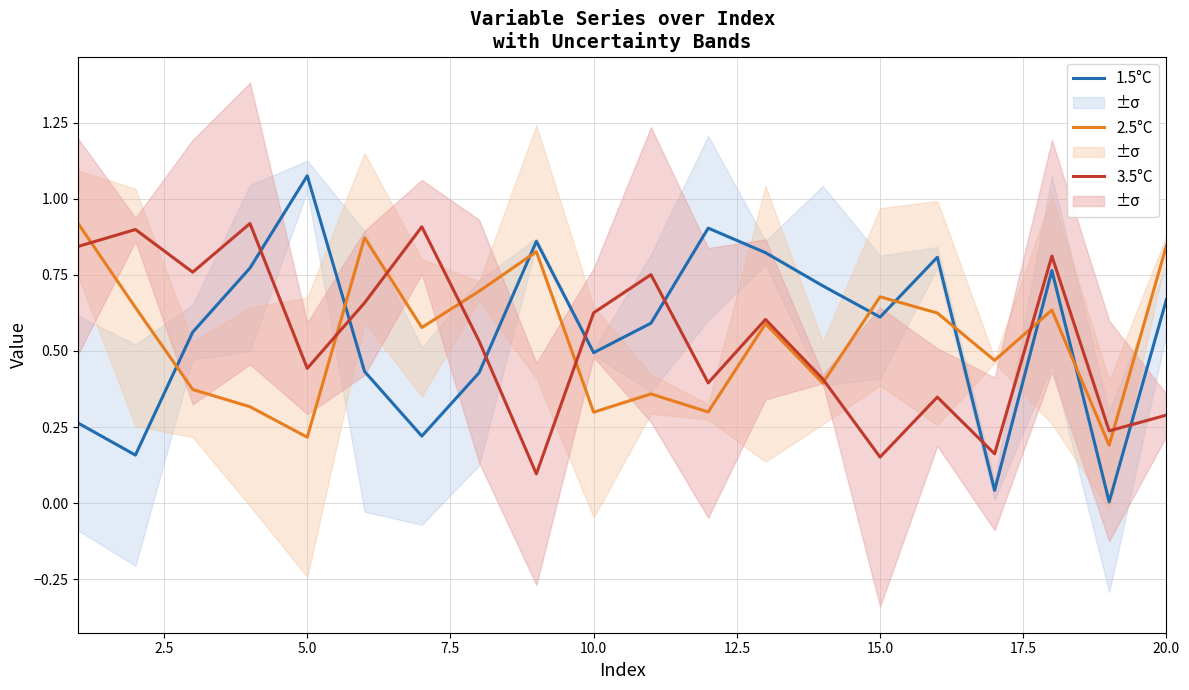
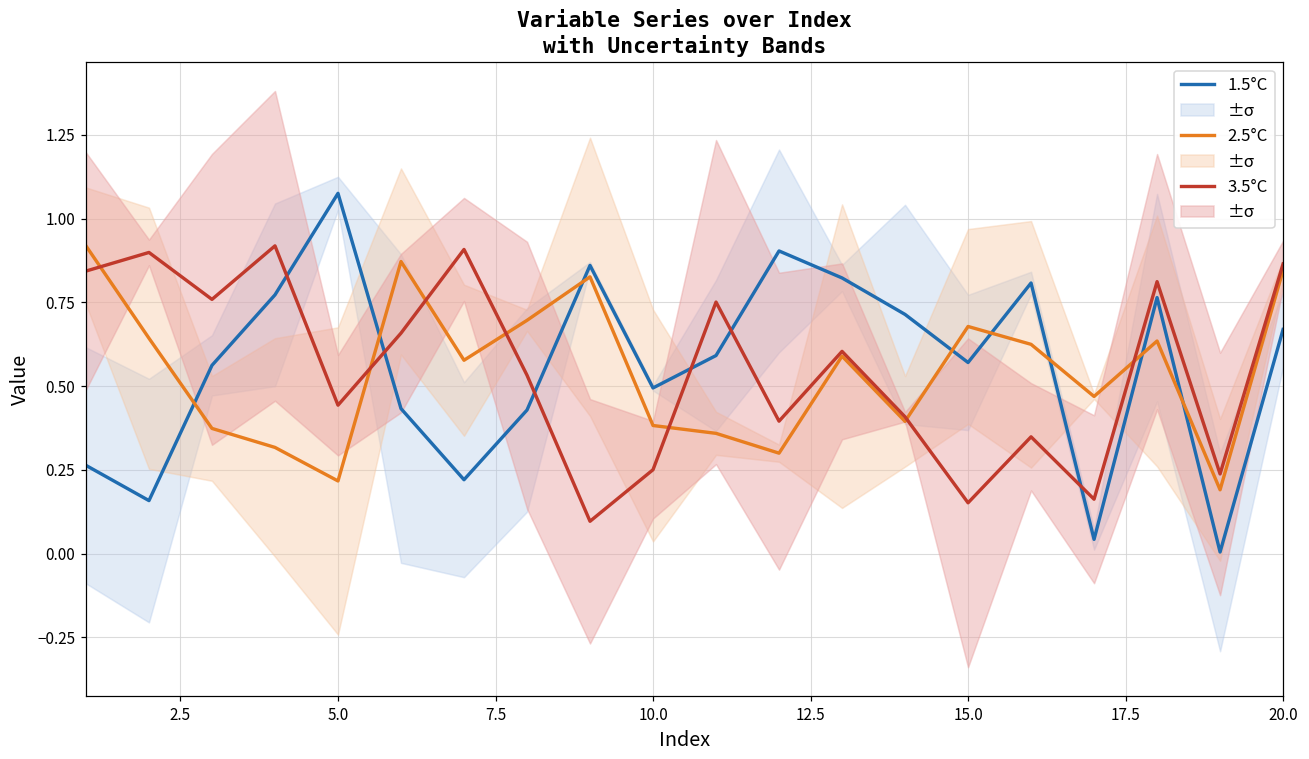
2.5°C, 10.0: 0.30 -> 0.38
3.5°C, 10.0: 0.63 -> 0.25
1.5°C, 15.0: 0.61 -> 0.57
3.5°C, 20.0: 0.29 -> 0.86
